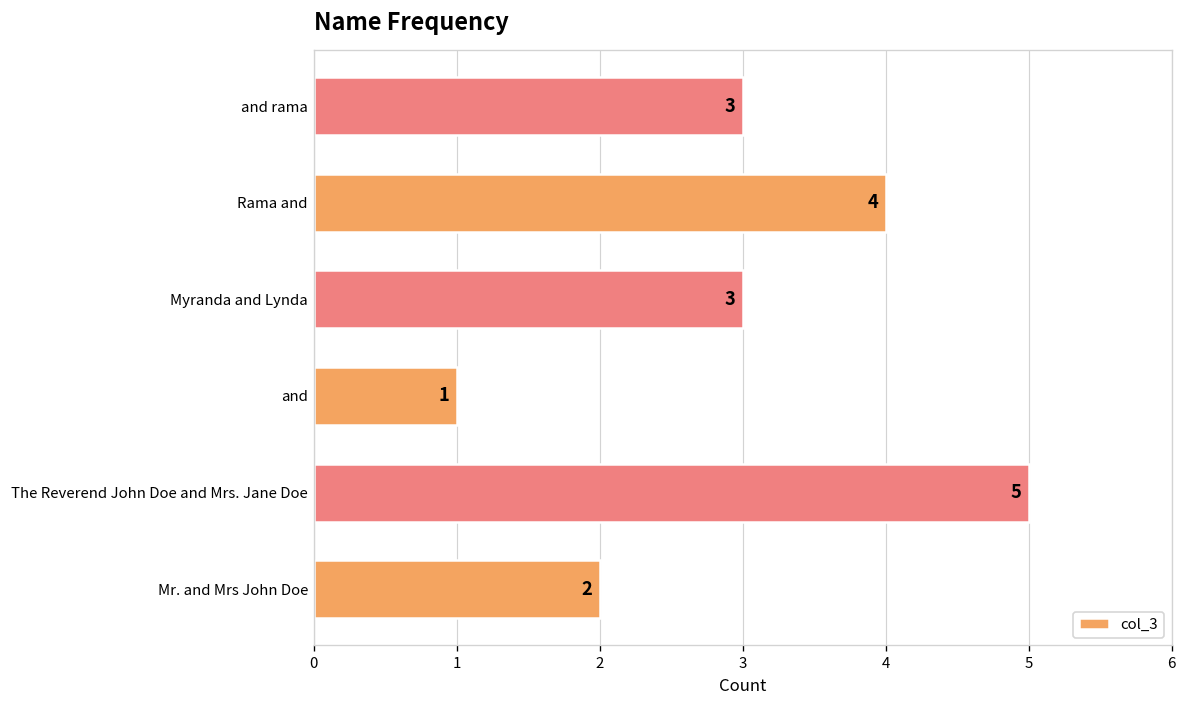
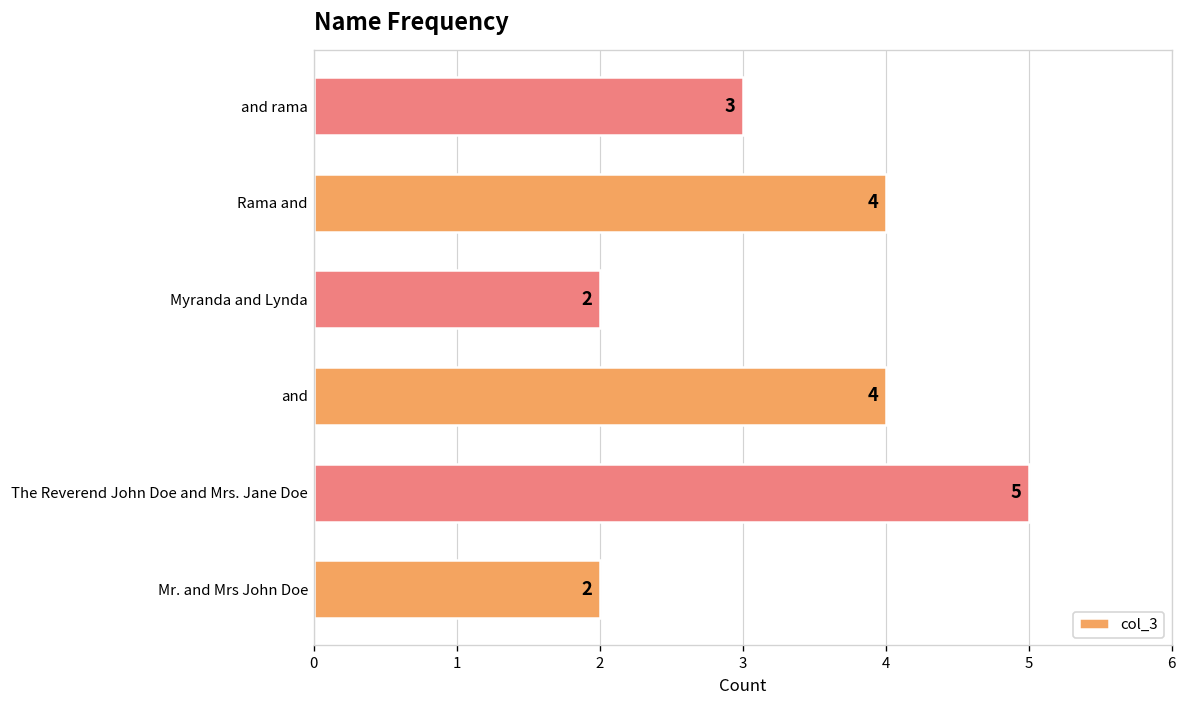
Myranda and Lynda: 3 -> 2
and: 1 -> 4
